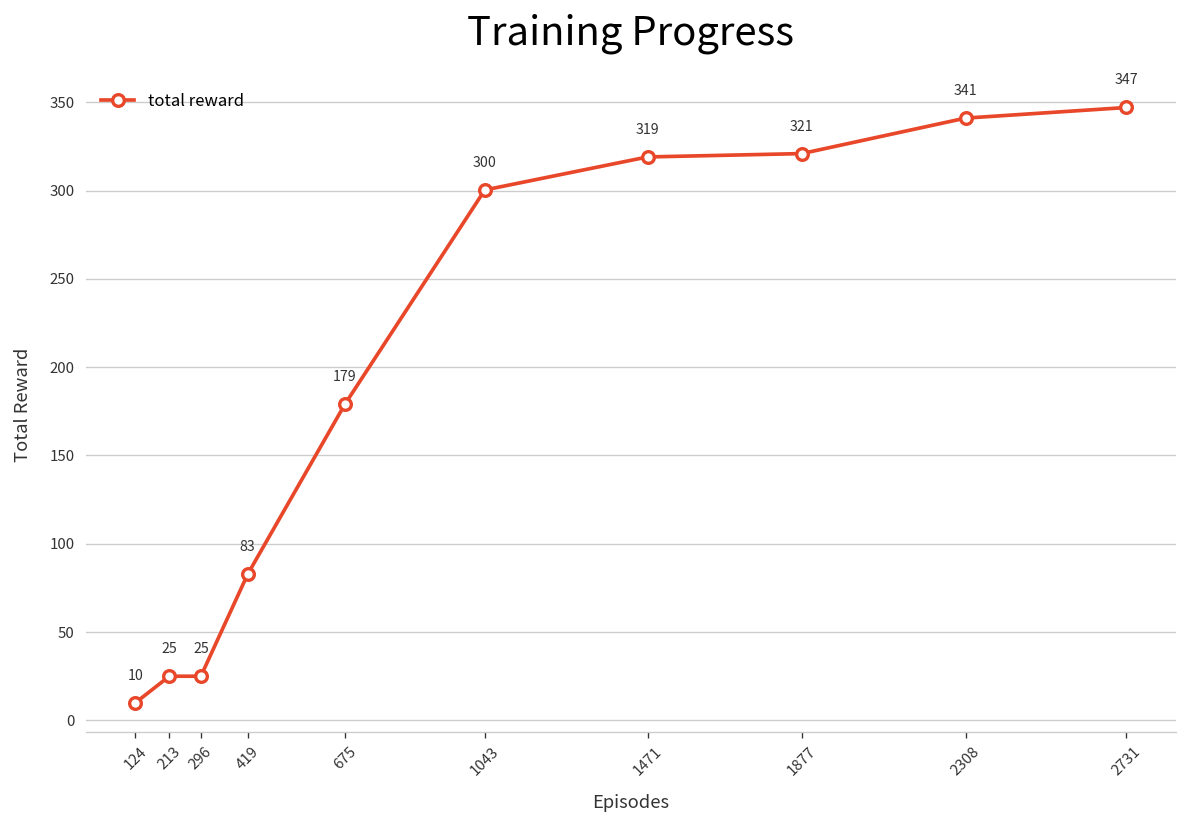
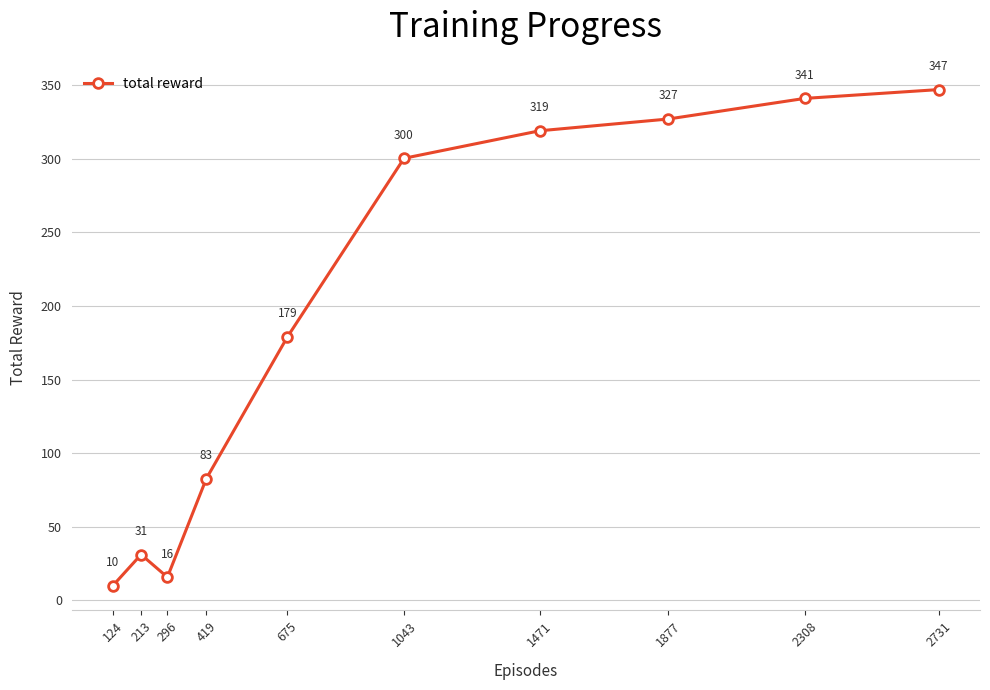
213: 25 -> 31
296: 25 -> 16
1877: 321 -> 327
